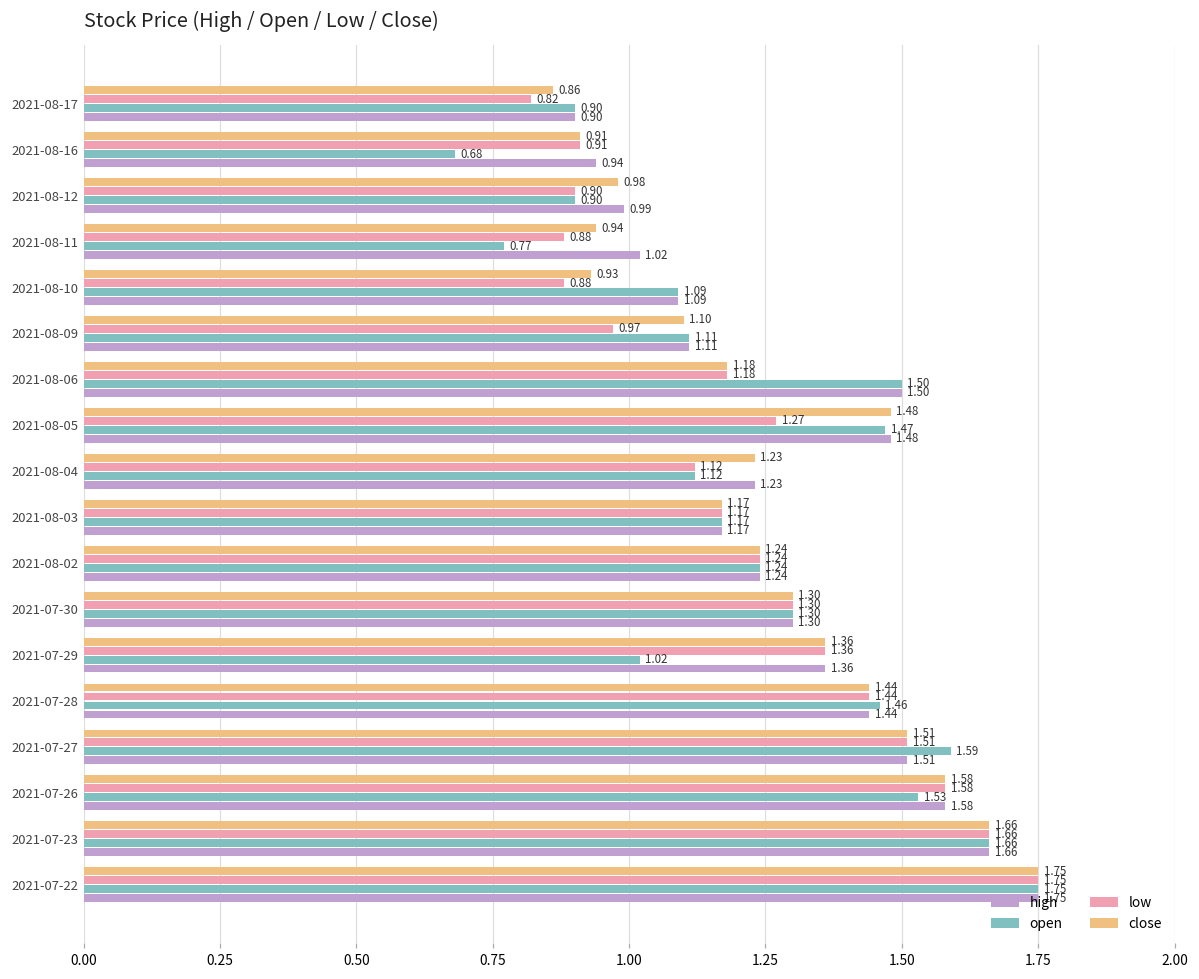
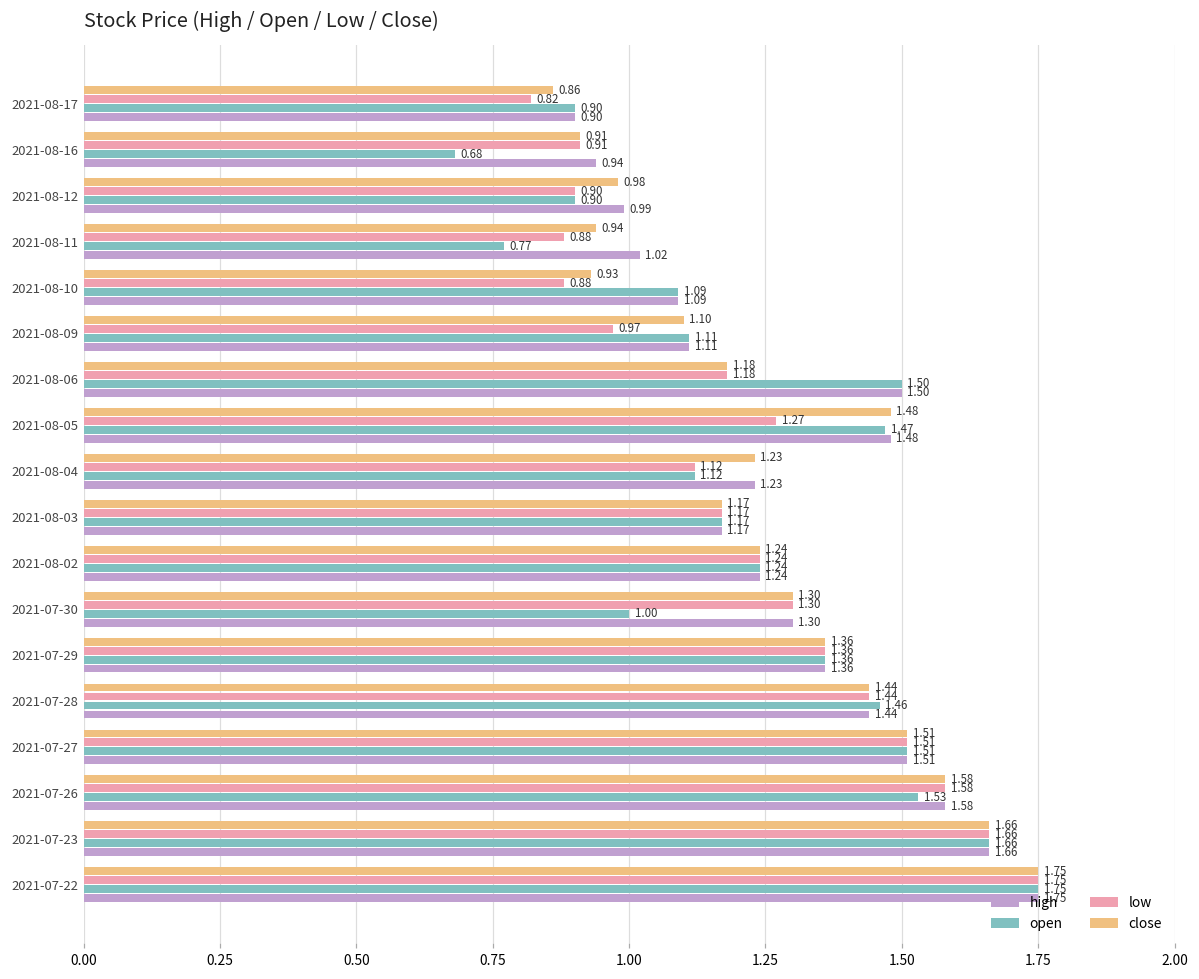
open, 2021-07-30: 1.30 -> 1.00
open, 2021-07-29: 1.02 -> 1.36
open, 2021-07-27: 1.59 -> 1.51
